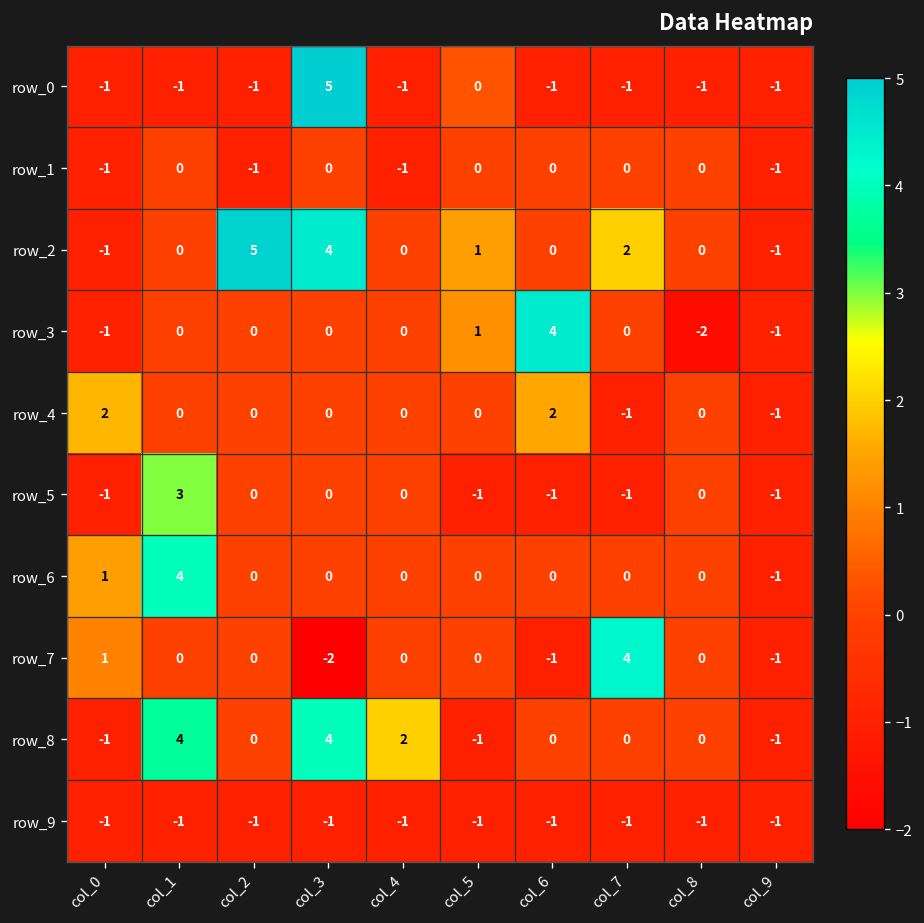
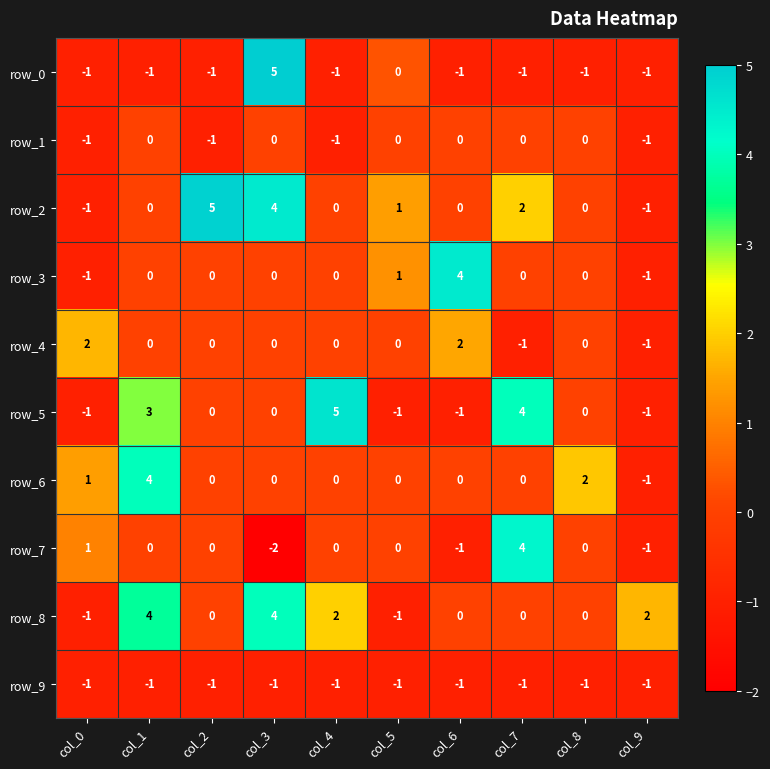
row_3, col_8: -2 -> 0
row_5, col_4: 0 -> 5
row_5, col_7: -1 -> 4
row_6, col_8: 0 -> 2
row_8, col_9: -1 -> 2
